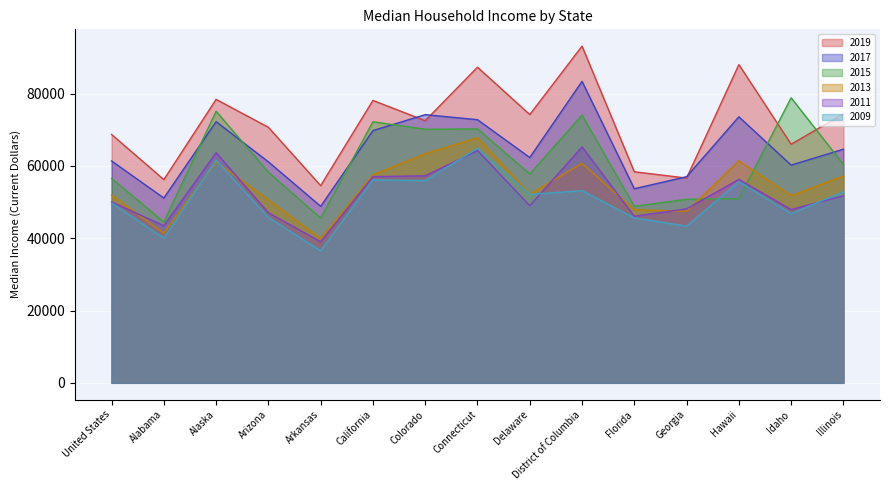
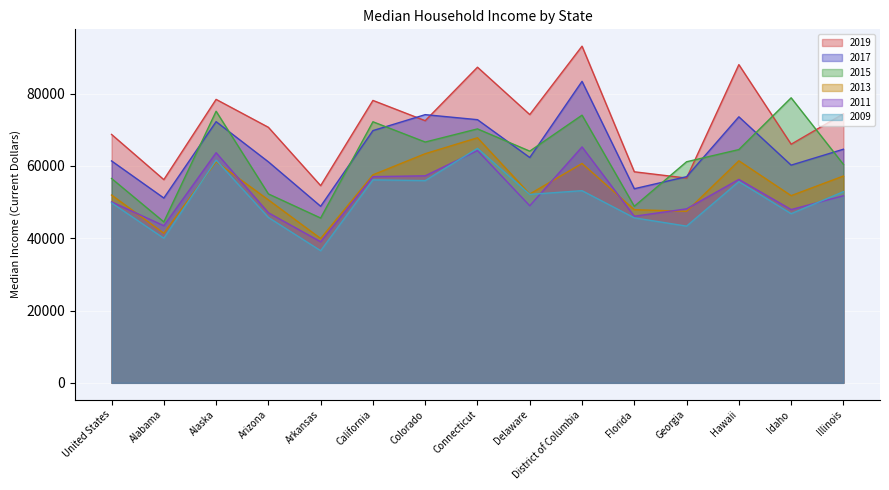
2015, Arizona: 58000 -> 52000
2015, Colorado: 70000 -> 67000
2015, Delaware: 58000 -> 64000
2015, Georgia: 51000 -> 61000
2015, Hawaii: 51000 -> 65000
